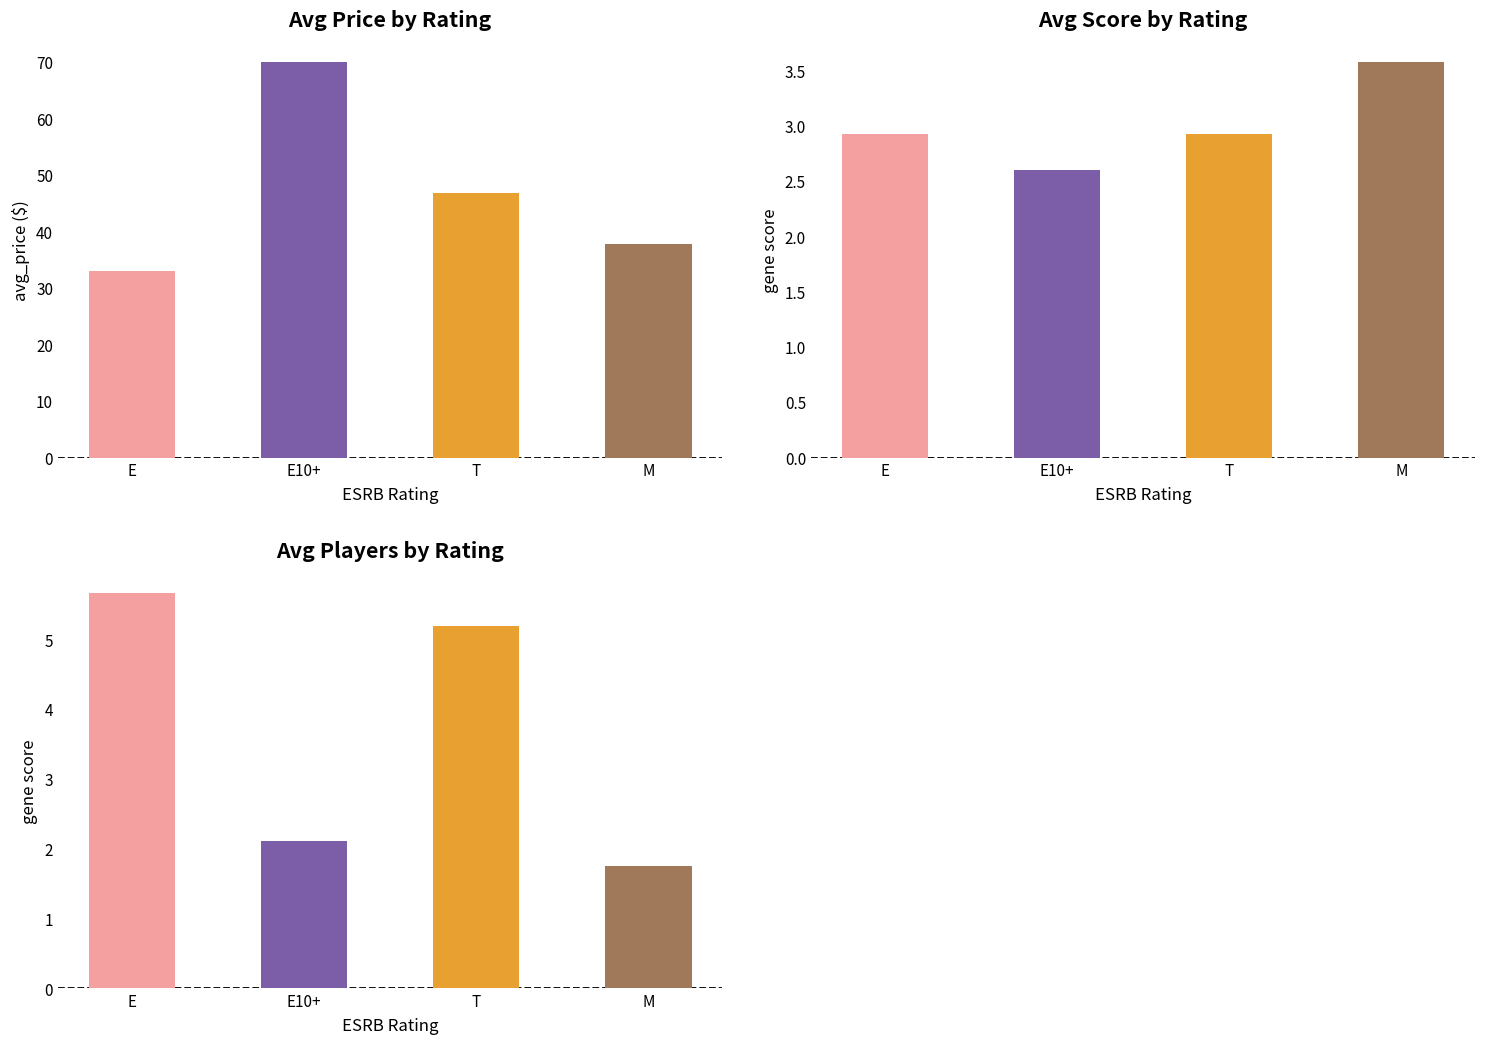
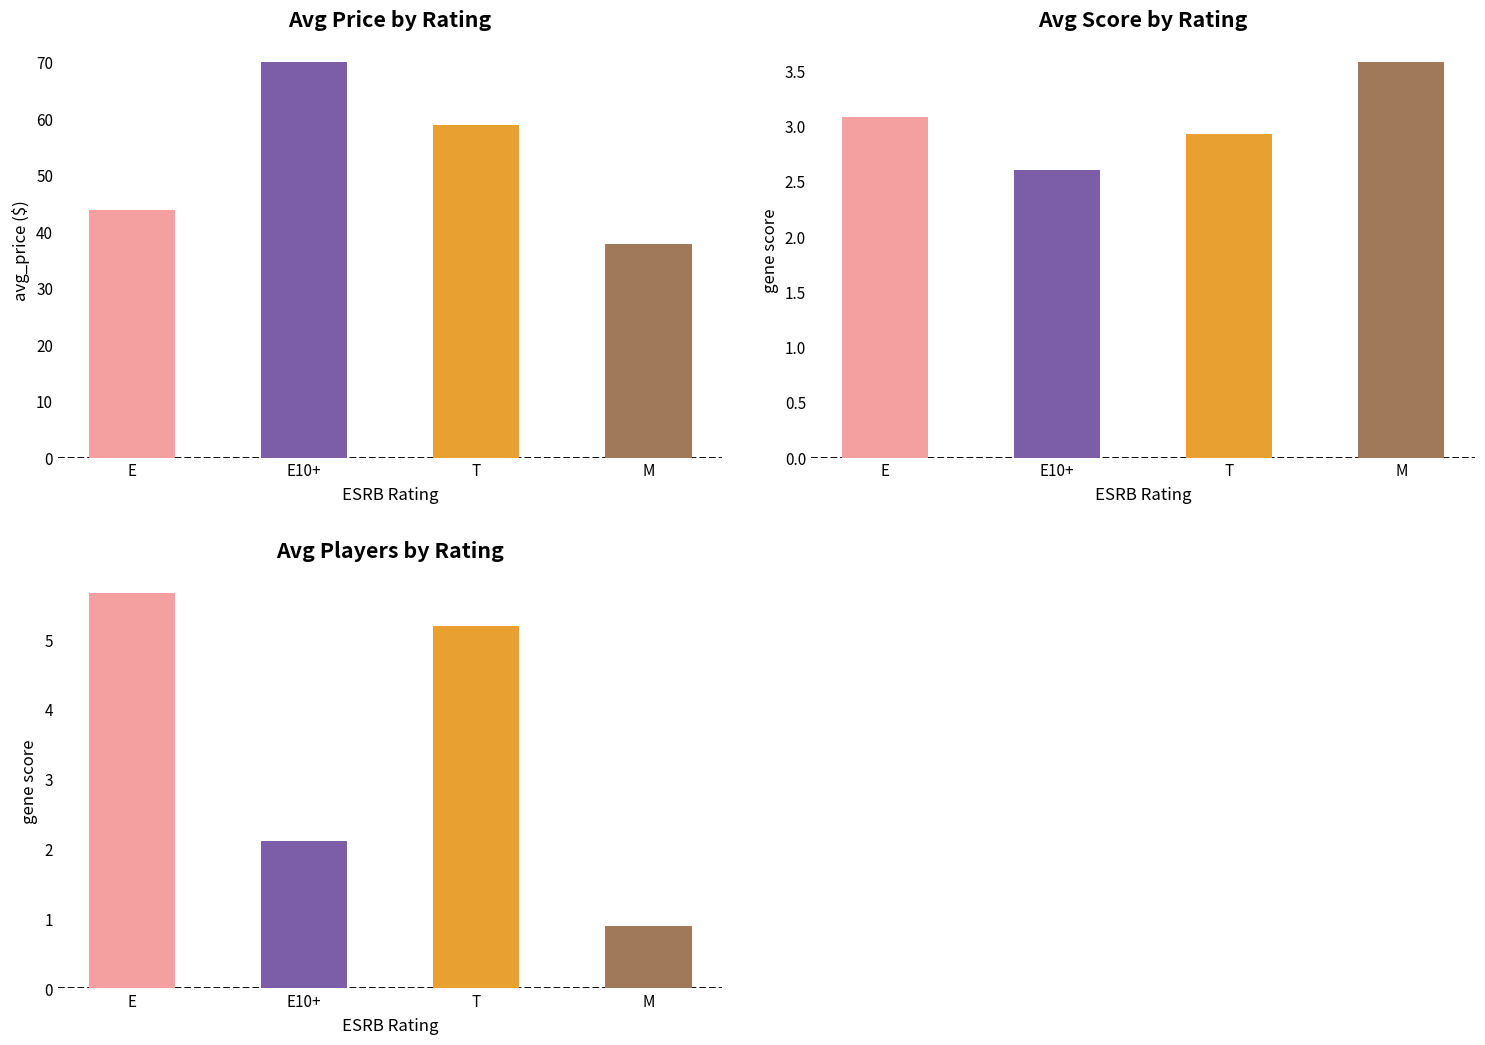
Avg Price by Rating, E: 33 -> 44
Avg Price by Rating, T: 47 -> 59
Avg Score by Rating, E: 2.93 -> 3.08
Avg Players by Rating, M: 1.8 -> 0.9
